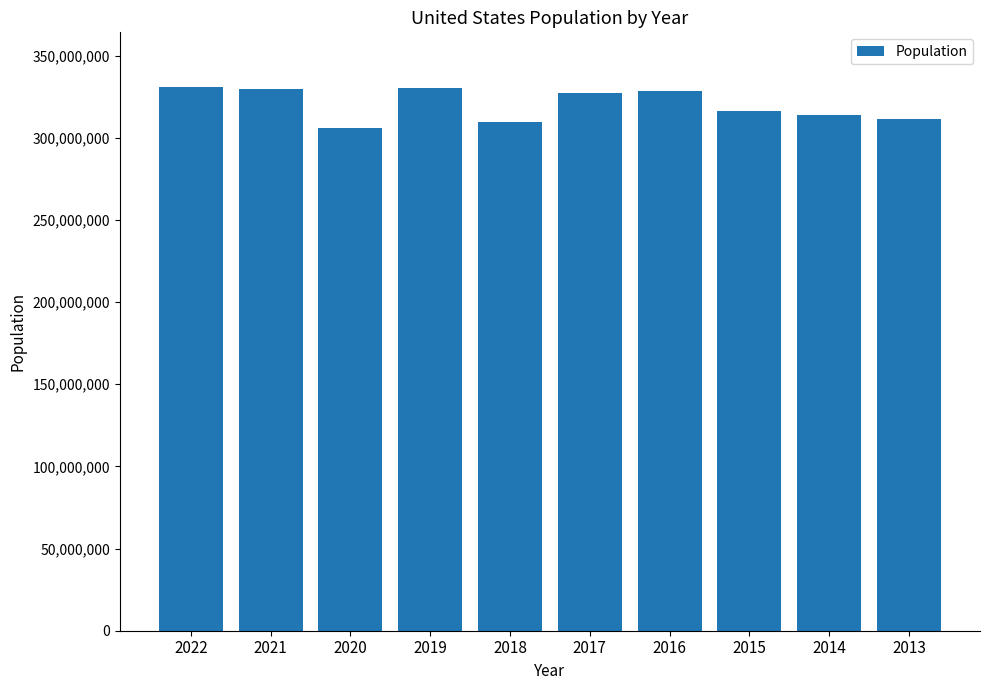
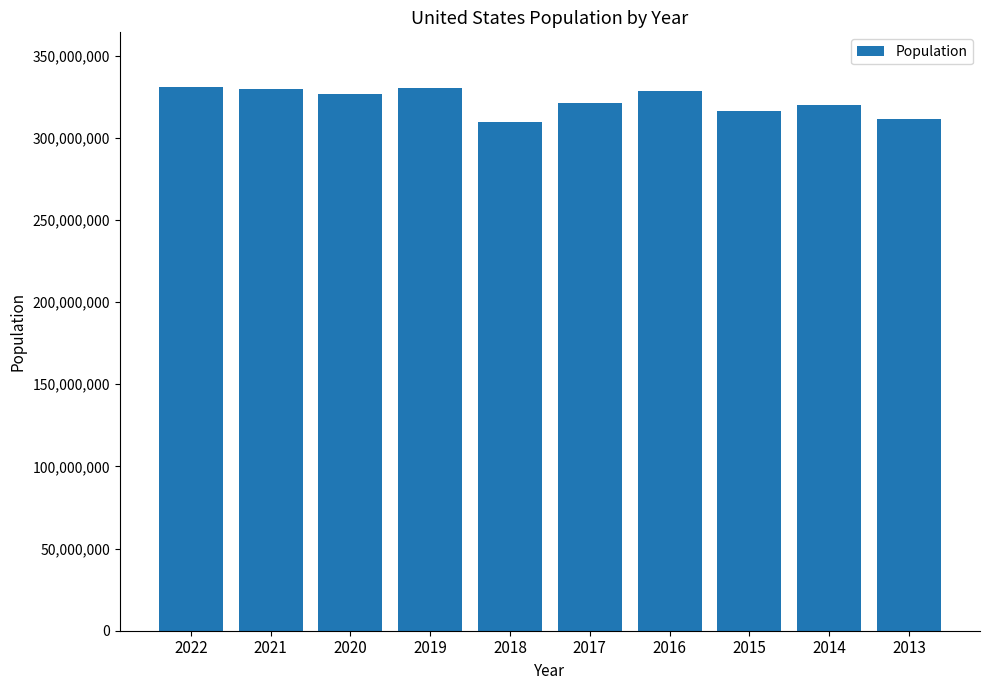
2020: 306,000,000 -> 327,000,000
2017: 327,000,000 -> 321,000,000
2014: 314,000,000 -> 320,000,000
